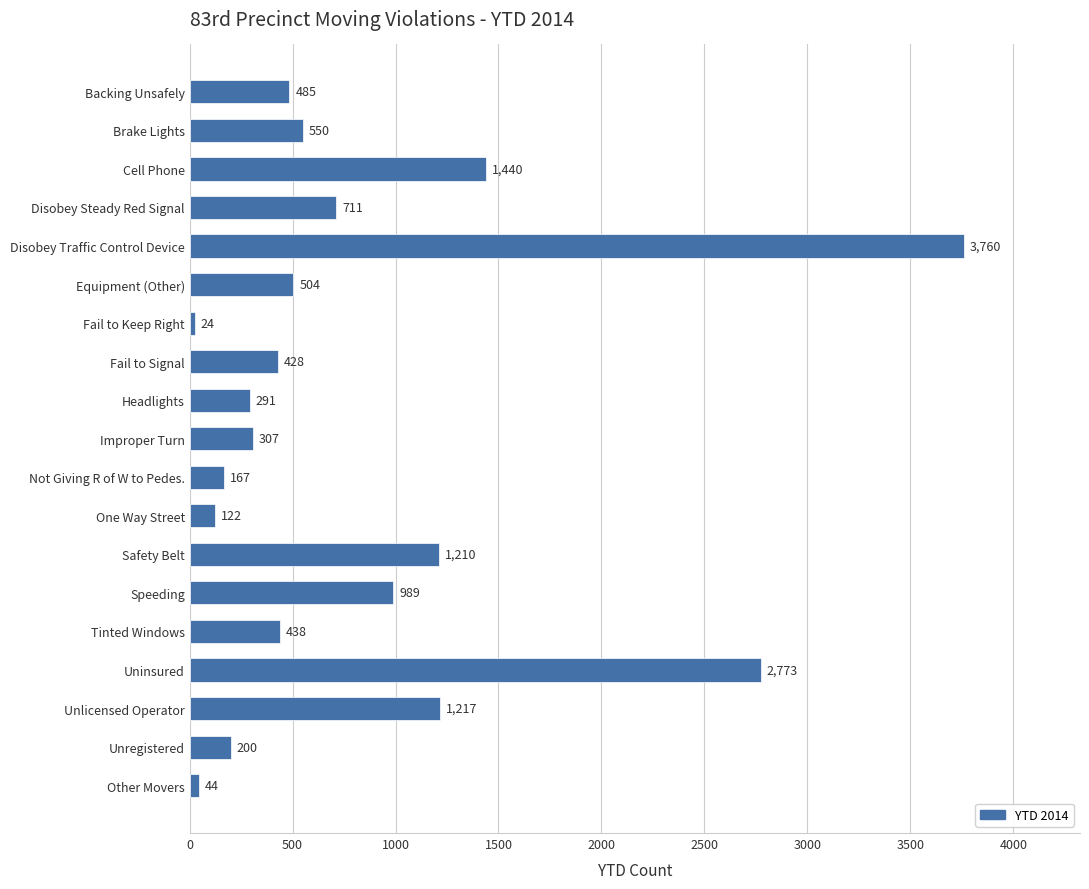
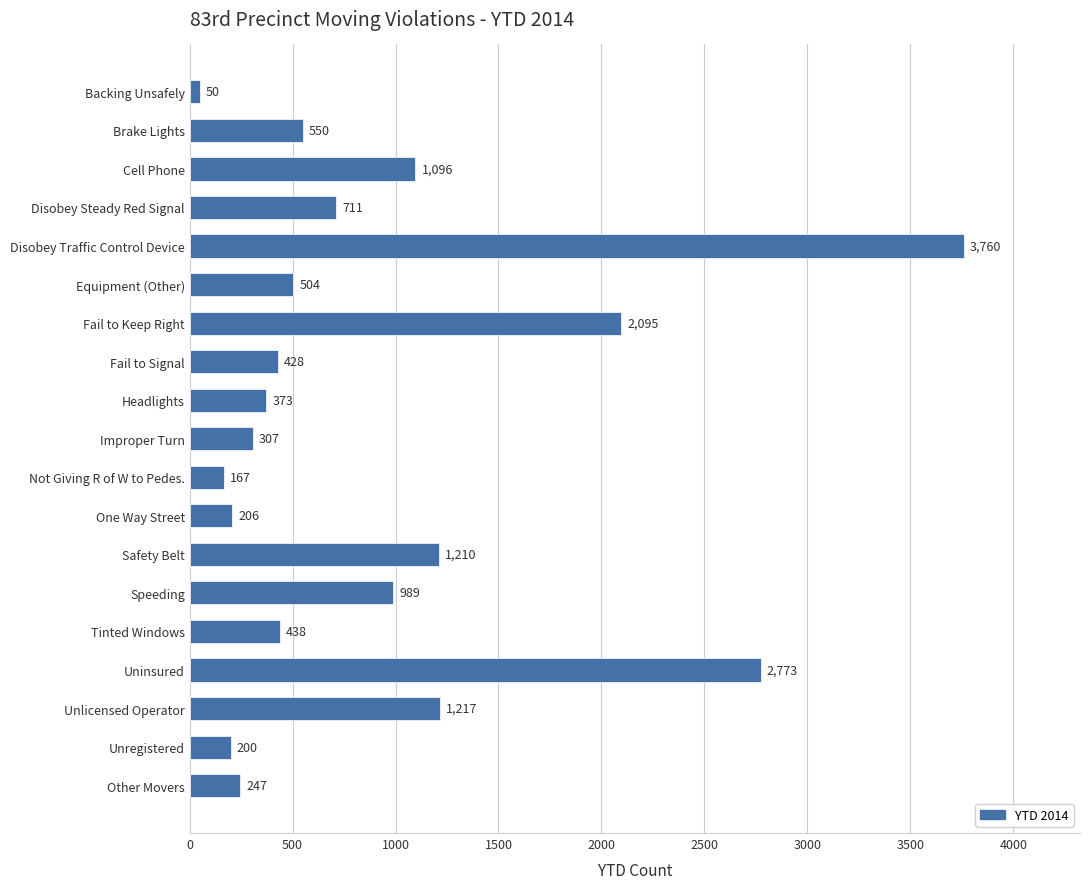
Backing Unsafely: 485 -> 50
Cell Phone: 1,440 -> 1,096
Fail to Keep Right: 24 -> 2,095
Headlights: 291 -> 373
One Way Street: 122 -> 206
Other Movers: 44 -> 247
